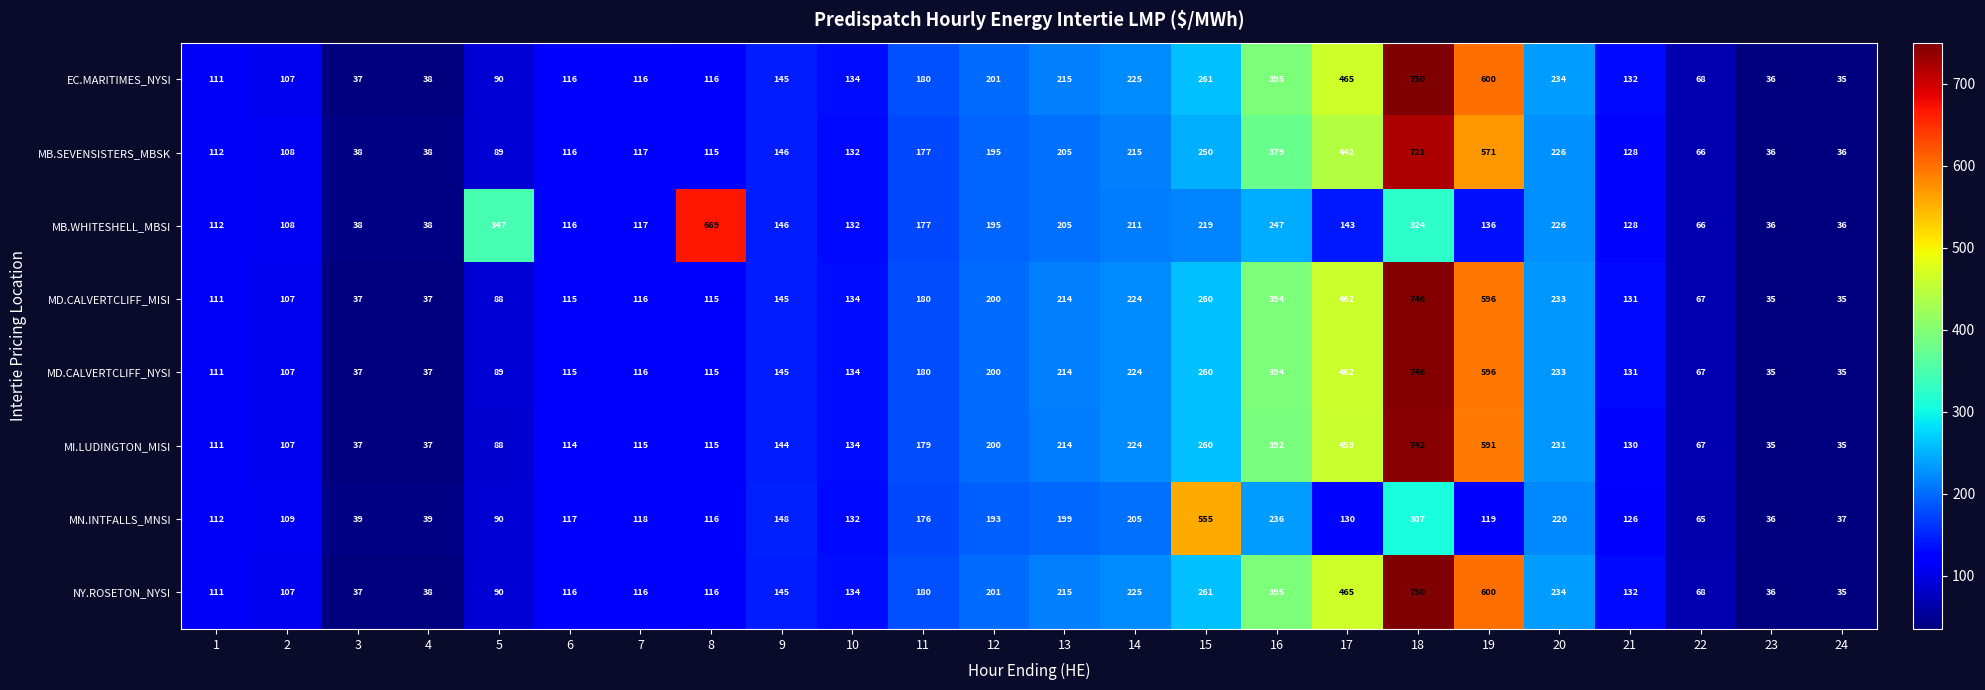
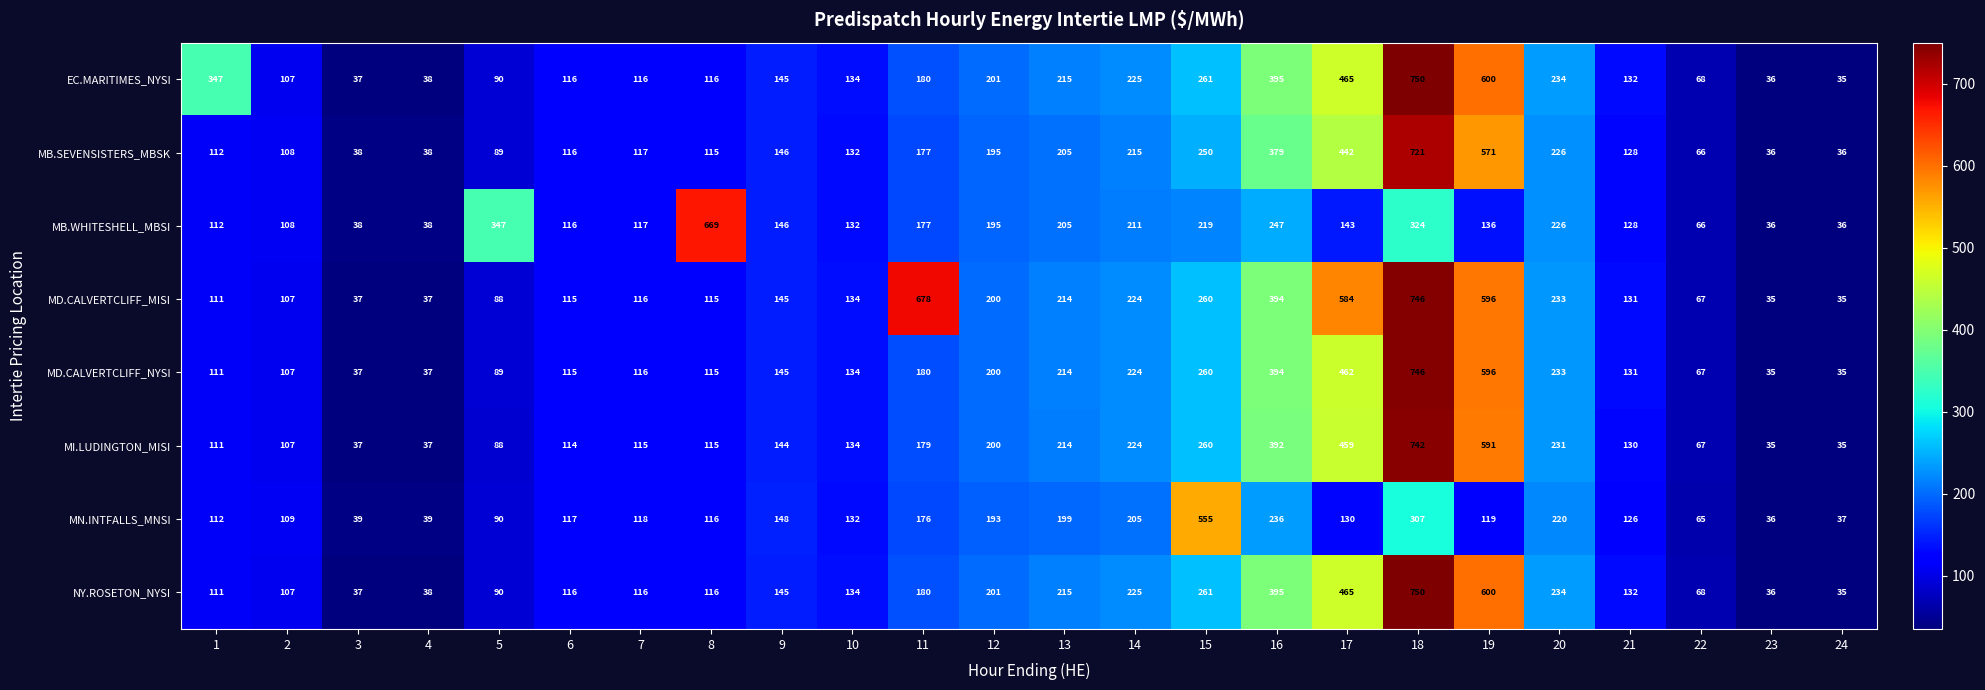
EC.MARITIMES_NYSI, 1: 111 -> 347
MD.CALVERTCLIFF_MISI, 11: 180 -> 678
MD.CALVERTCLIFF_MISI, 17: 462 -> 584
